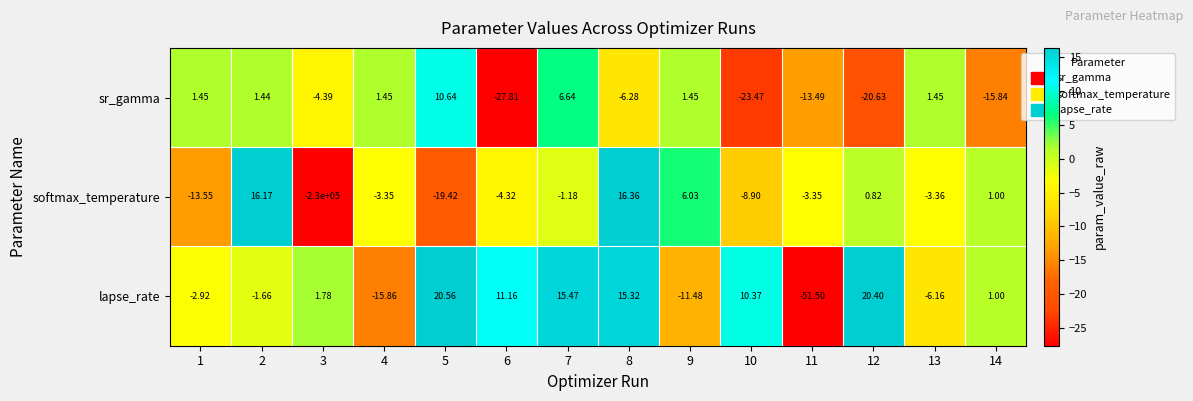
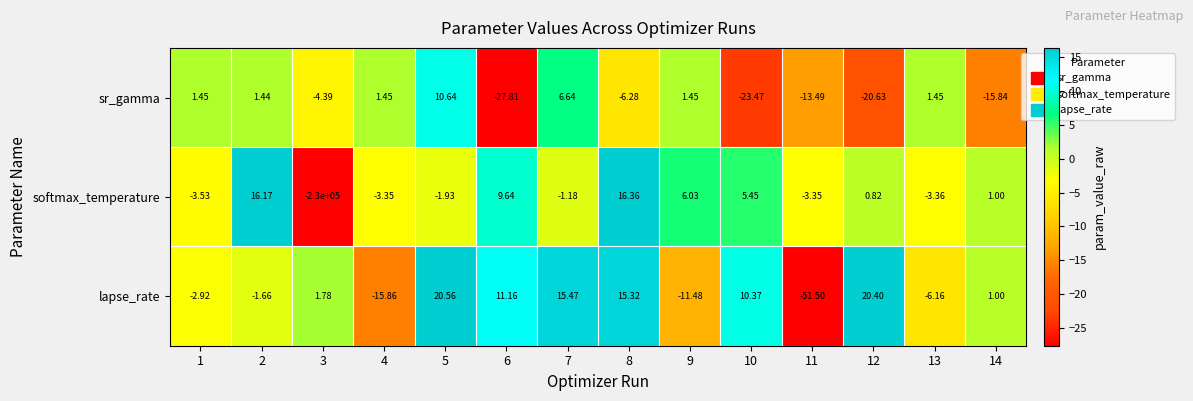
softmax_temperature, 1: -13.55 -> -3.53
softmax_temperature, 5: -19.42 -> -1.93
softmax_temperature, 6: -4.32 -> 9.64
softmax_temperature, 10: -8.90 -> 5.45
